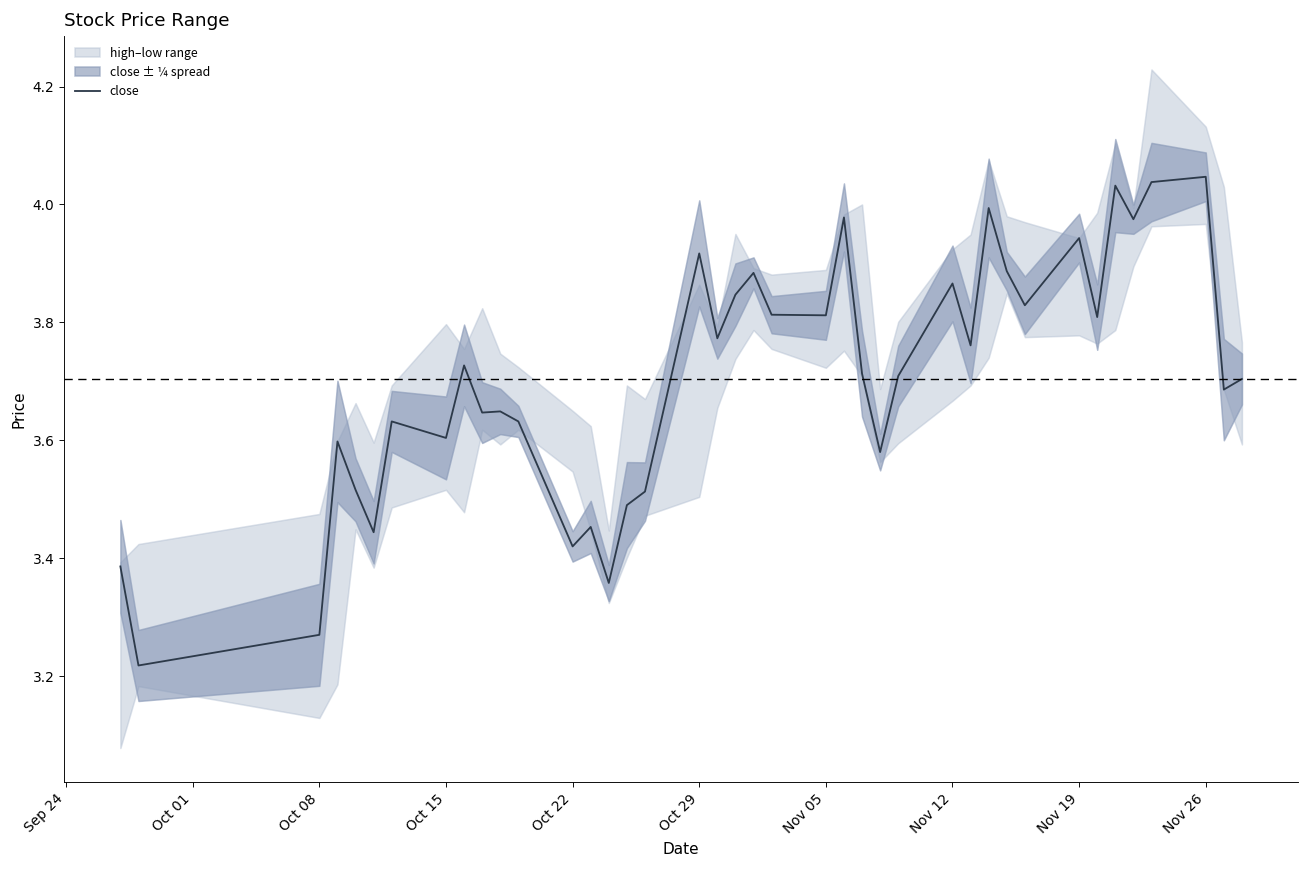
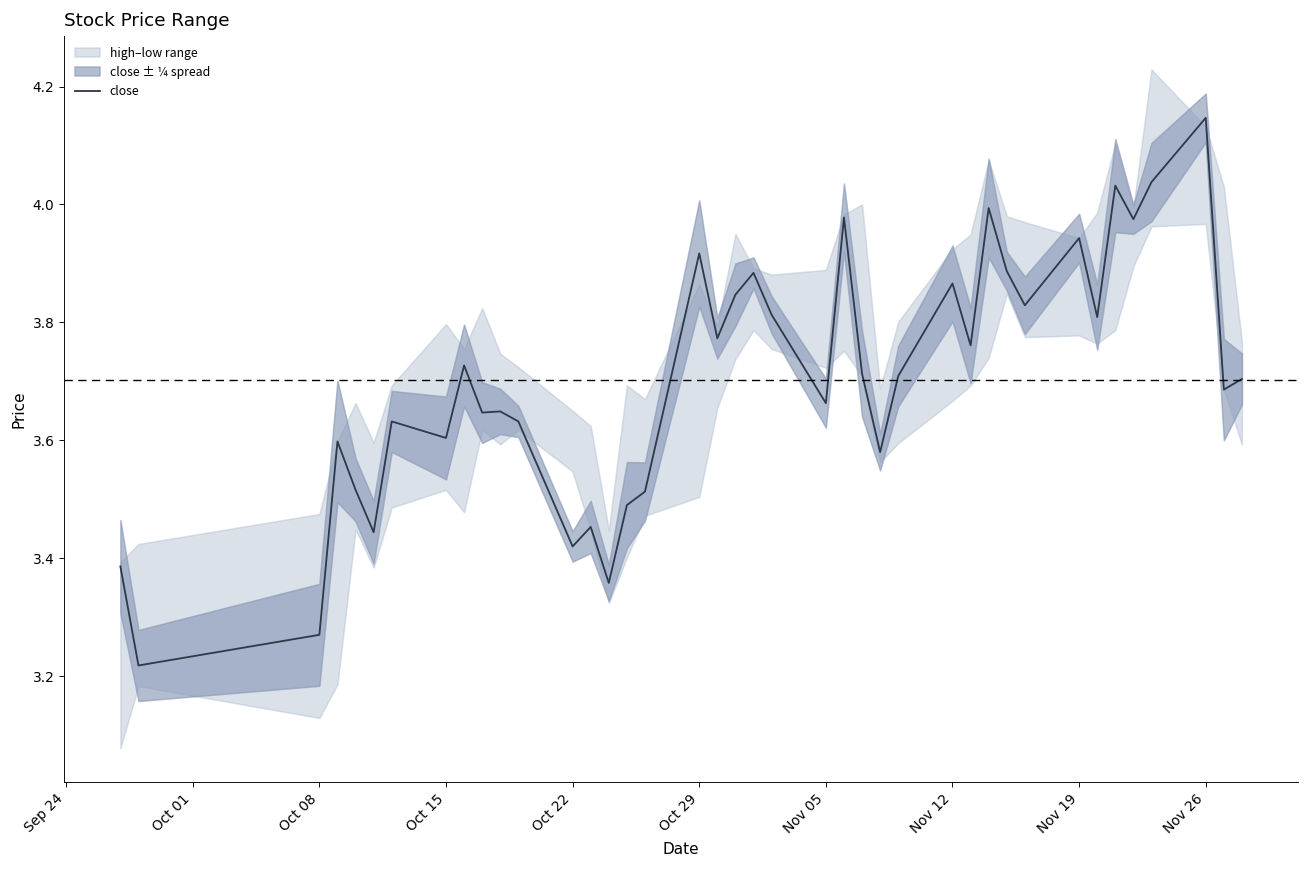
close, Nov 05: 3.81 -> 3.66
close, Nov 26: 4.05 -> 4.15
